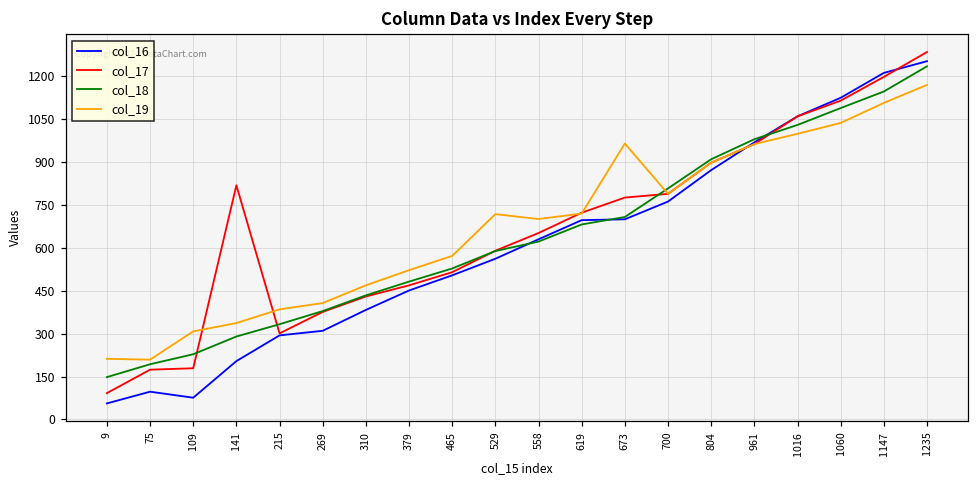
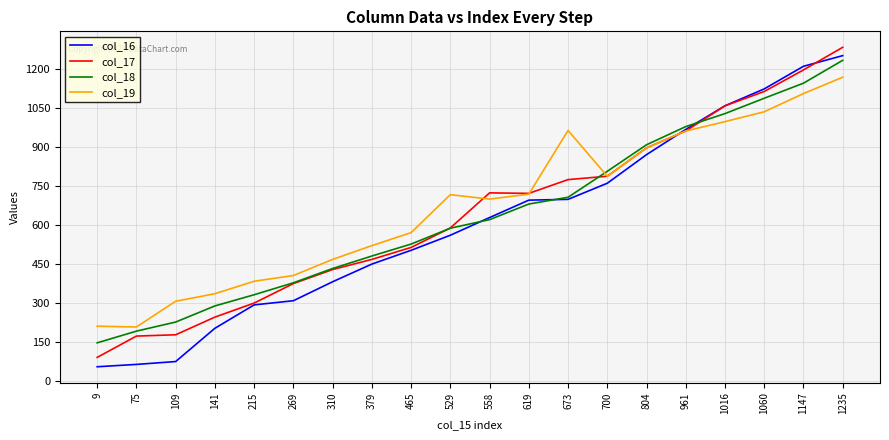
col_16, 75: 100 -> 70
col_17, 141: 820 -> 250
col_17, 558: 650 -> 730
